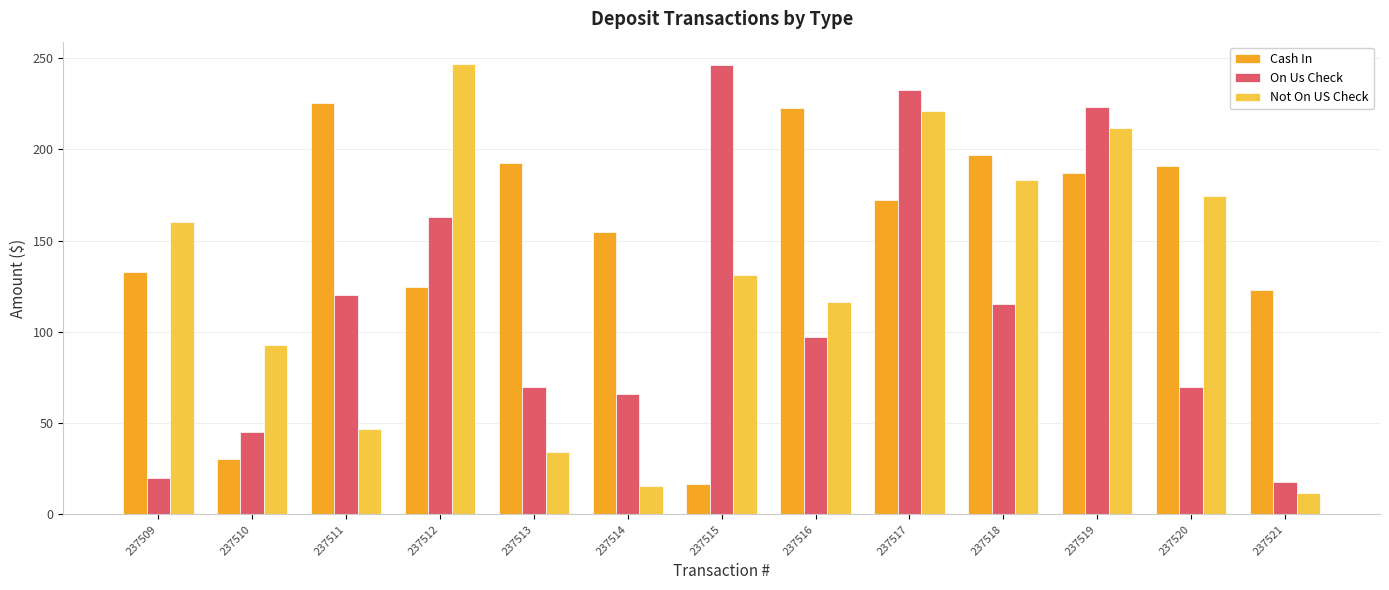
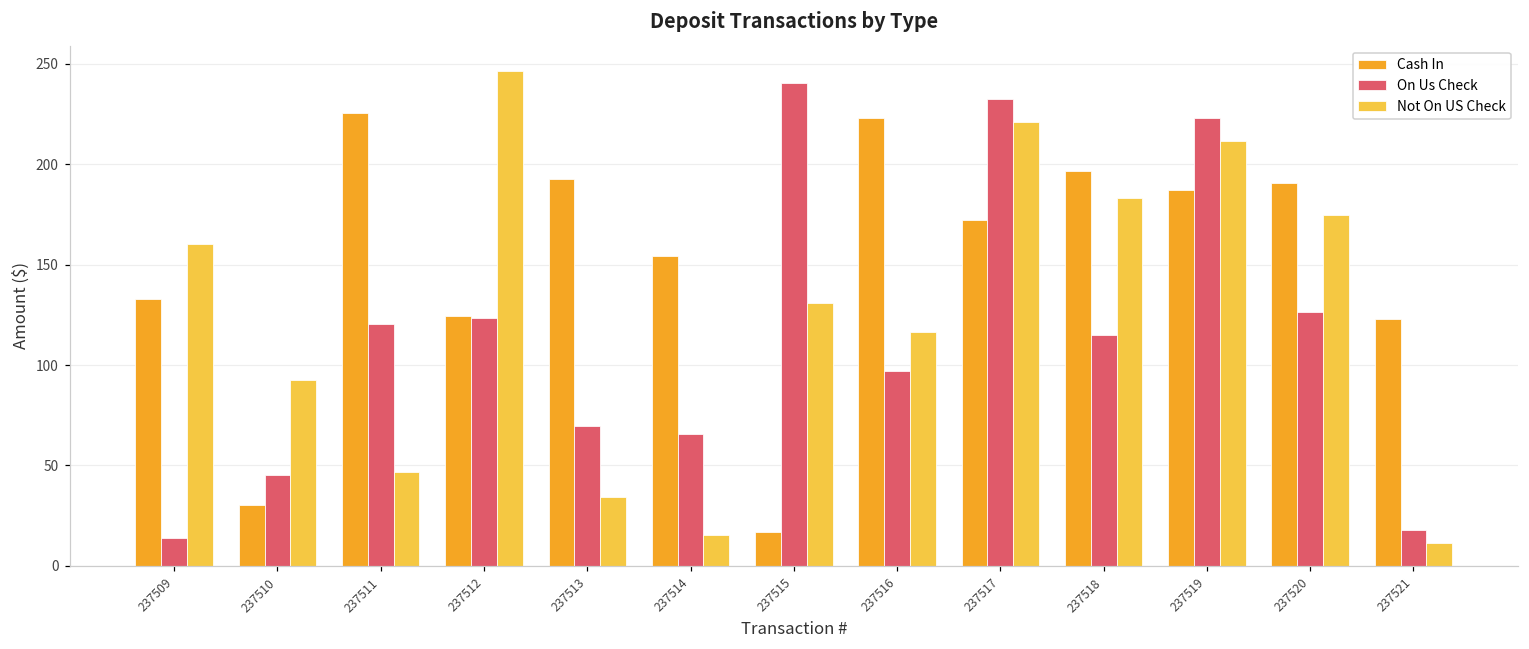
On Us Check, 237509: 20 -> 14
On Us Check, 237512: 163 -> 123
On Us Check, 237515: 246 -> 241
On Us Check, 237520: 70 -> 126
